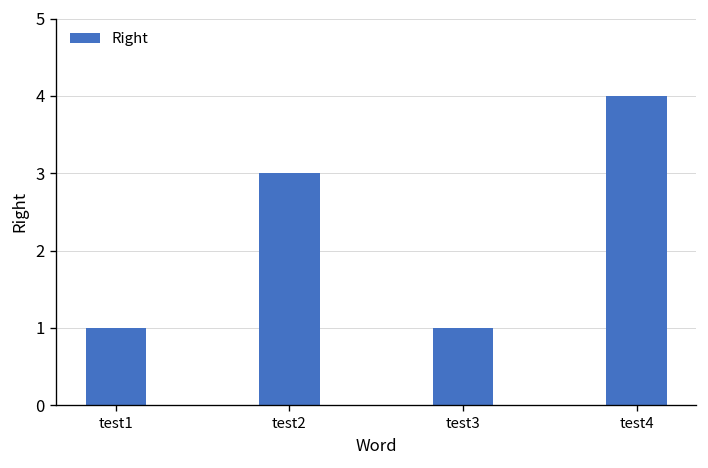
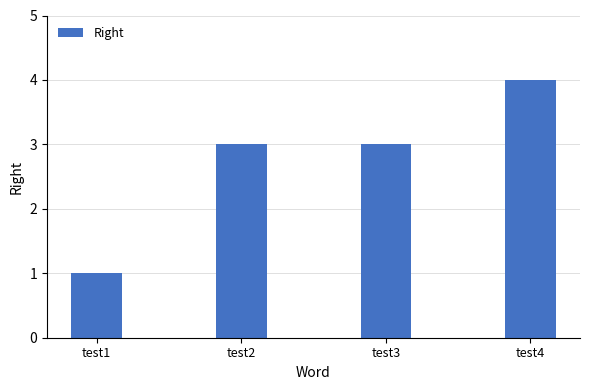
test3: 1 -> 3
